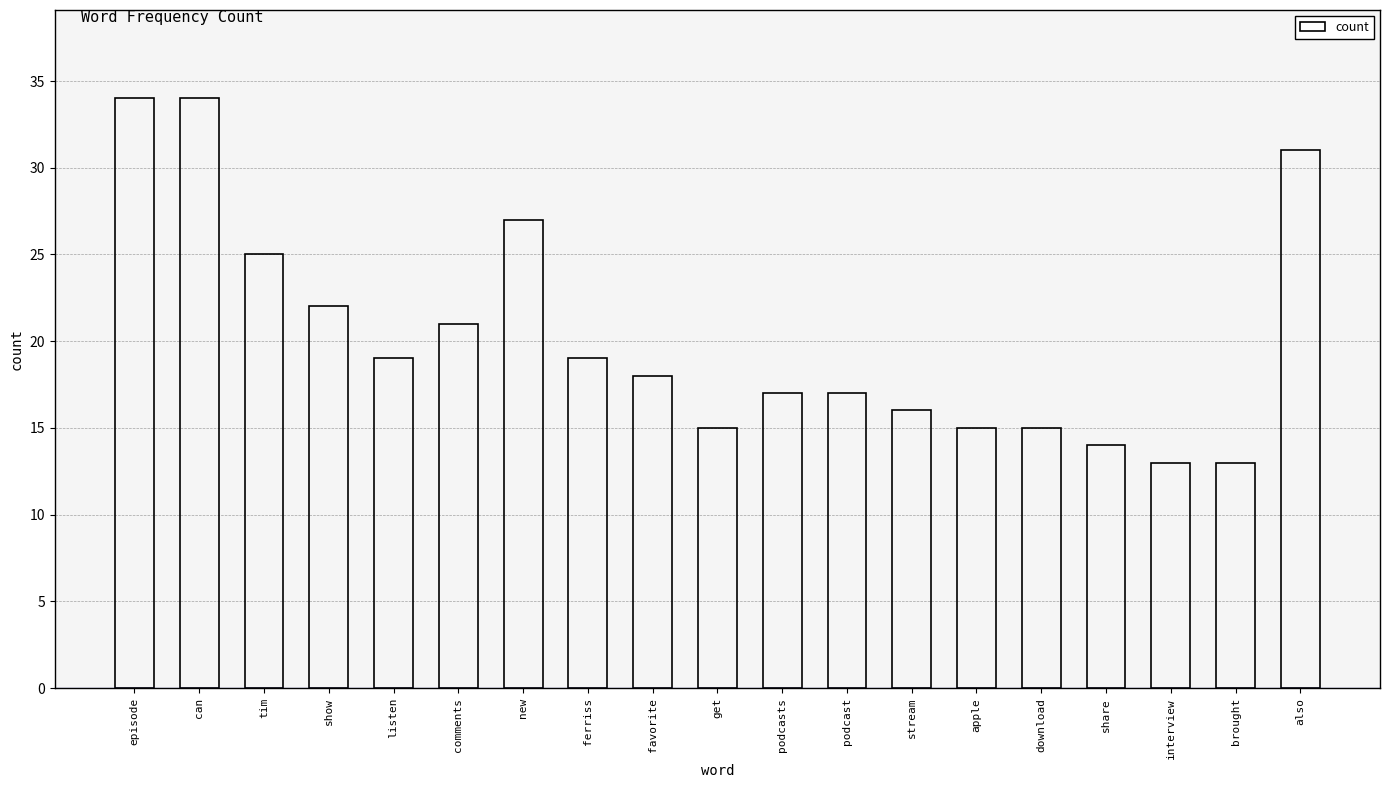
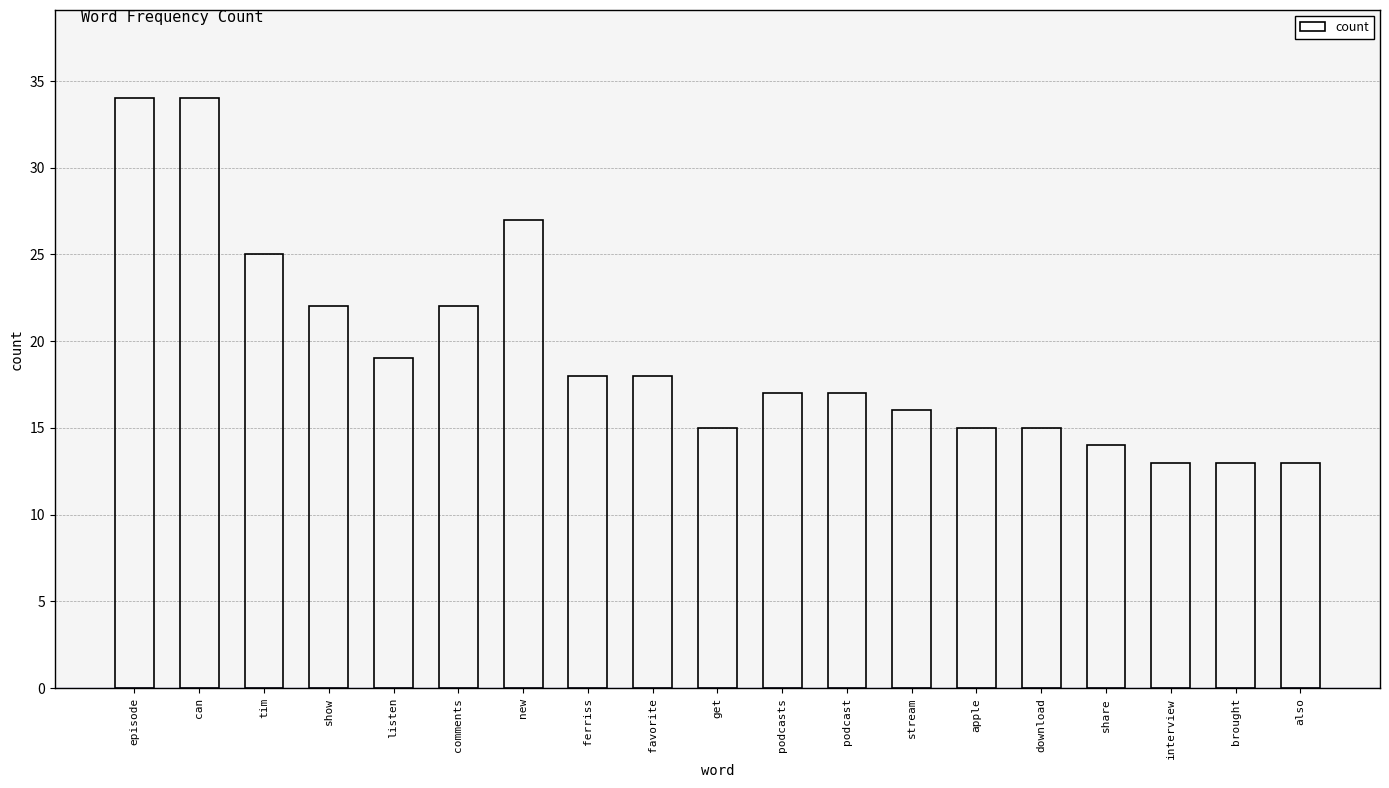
comments: 21 -> 22
ferriss: 19 -> 18
also: 31 -> 13
